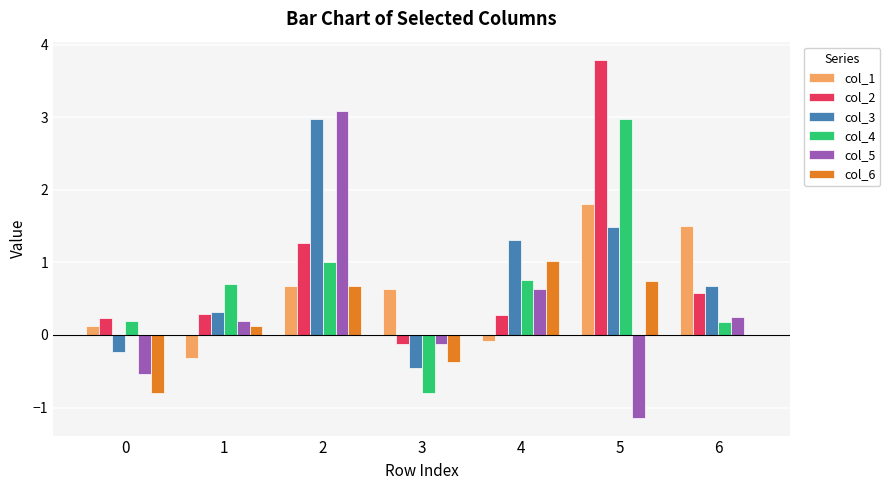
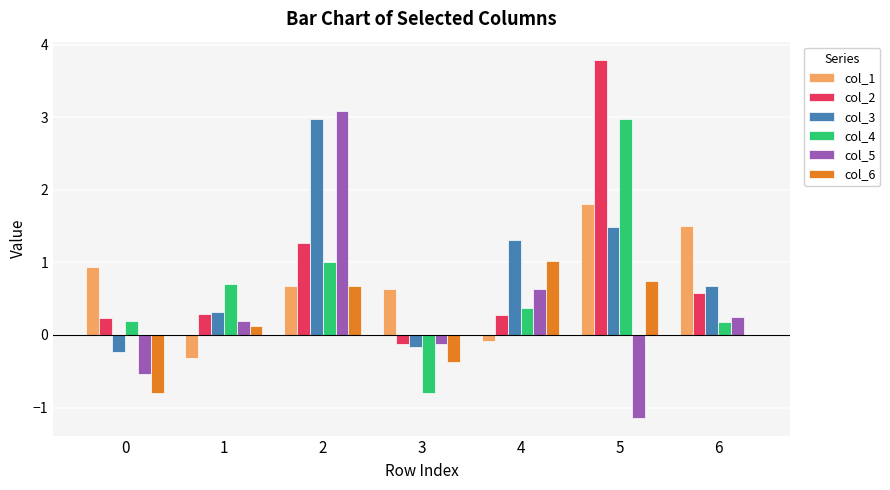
col_1, 0: 0.1 -> 0.9
col_3, 3: -0.5 -> -0.2
col_4, 4: 0.8 -> 0.4
